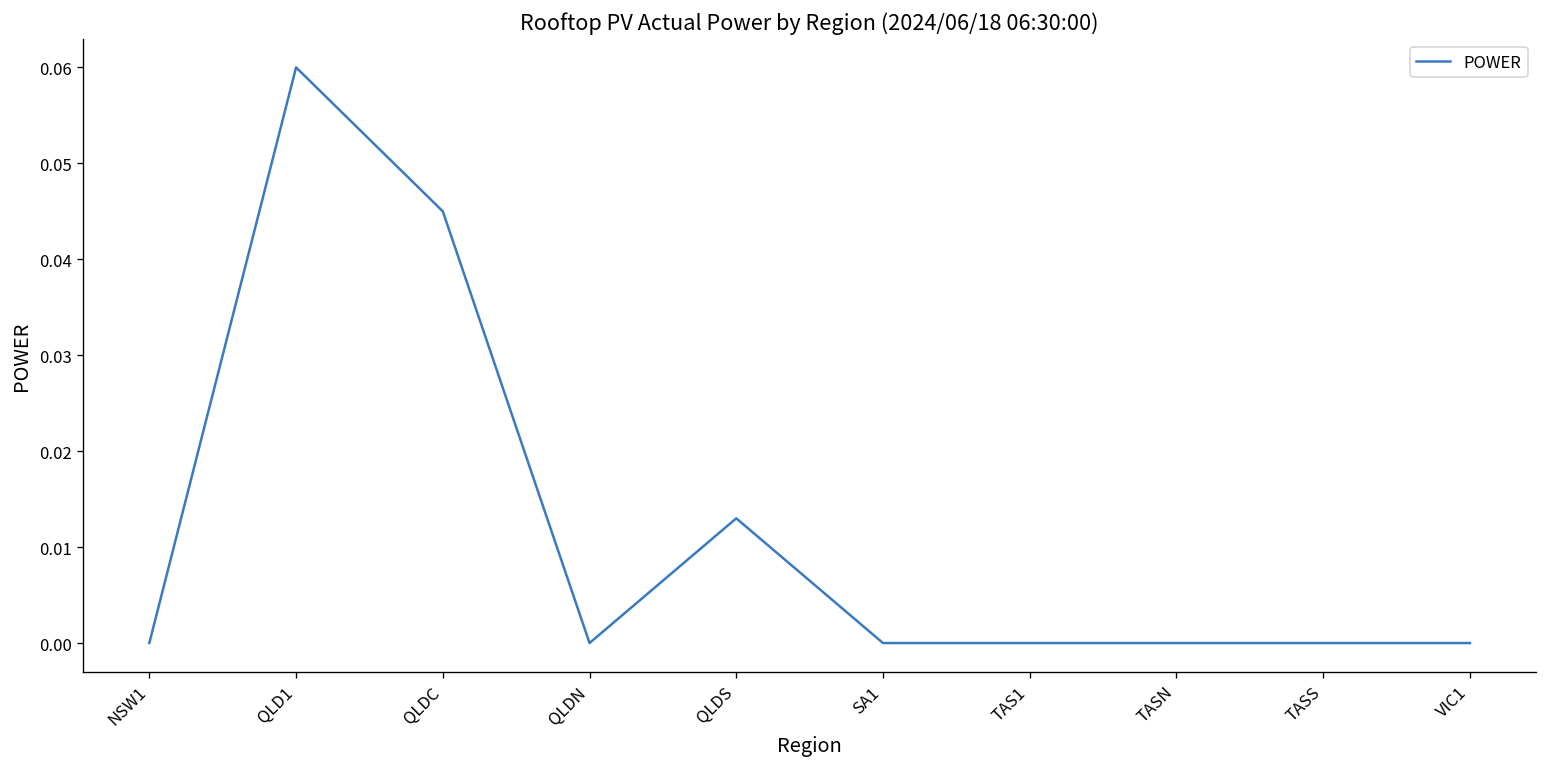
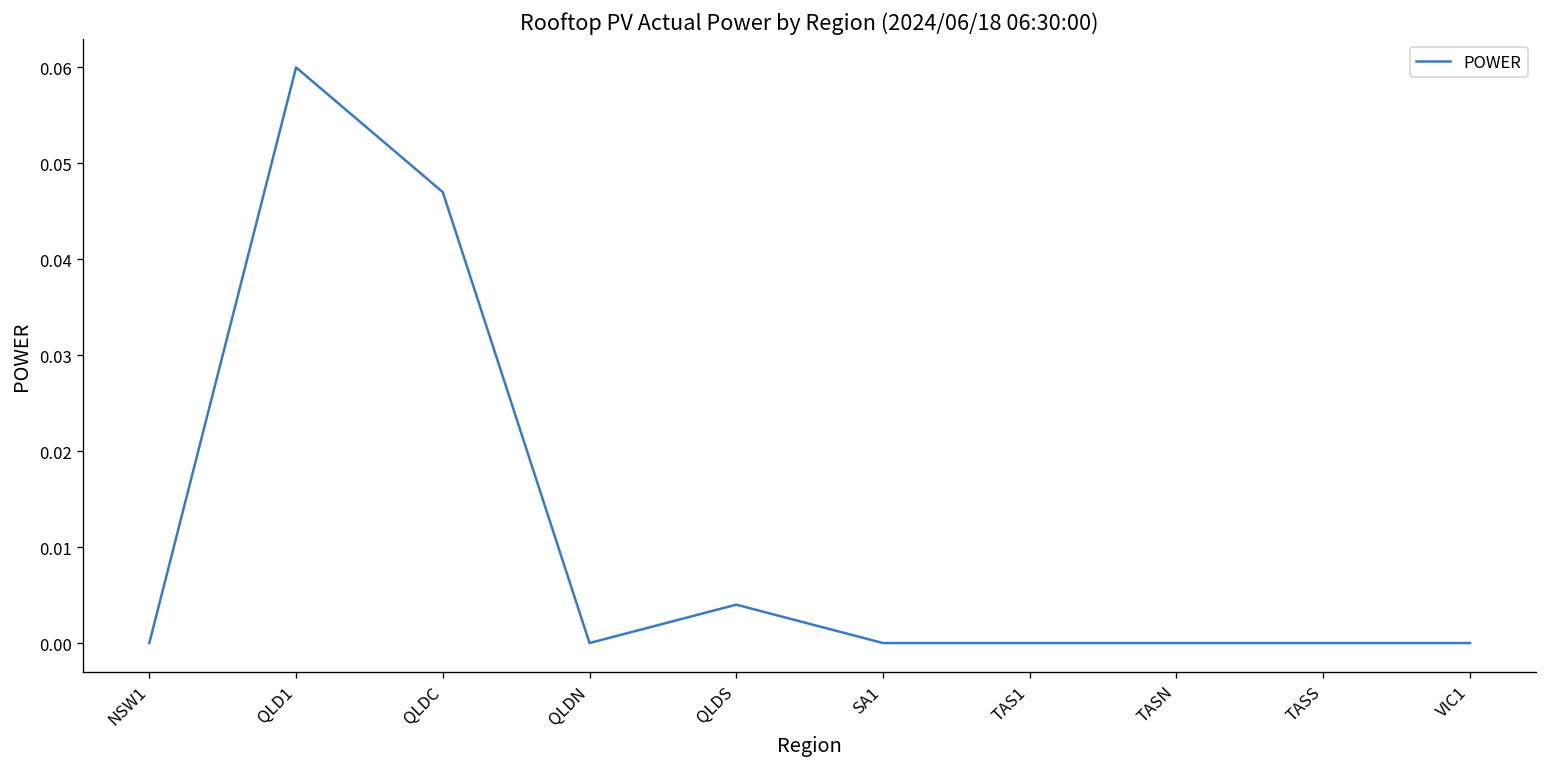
QLDC: 0.045 -> 0.047
QLDS: 0.013 -> 0.004
